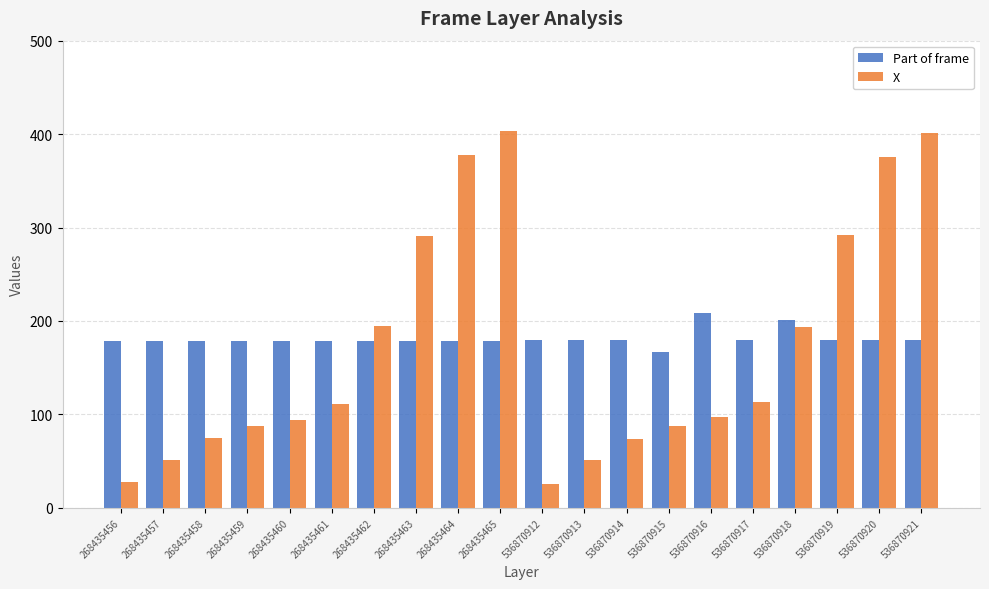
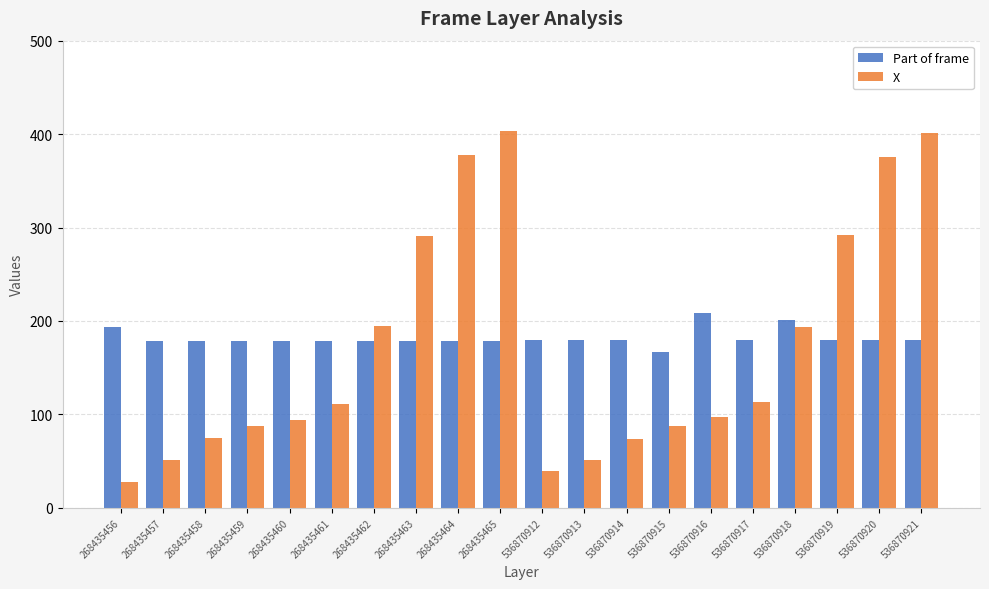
Part of frame, 268435456: 180 -> 190
X, 536870912: 30 -> 40
